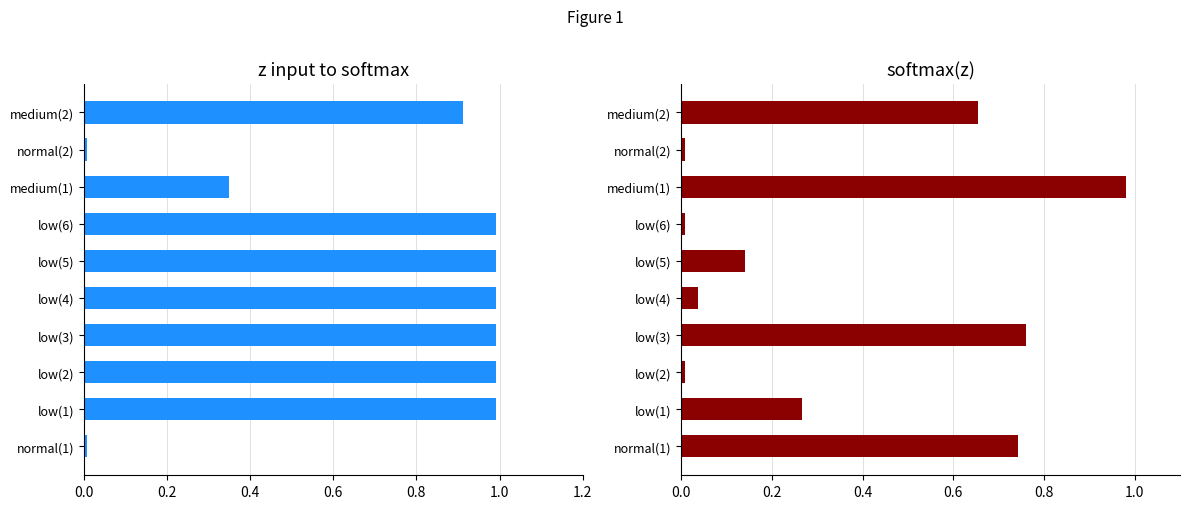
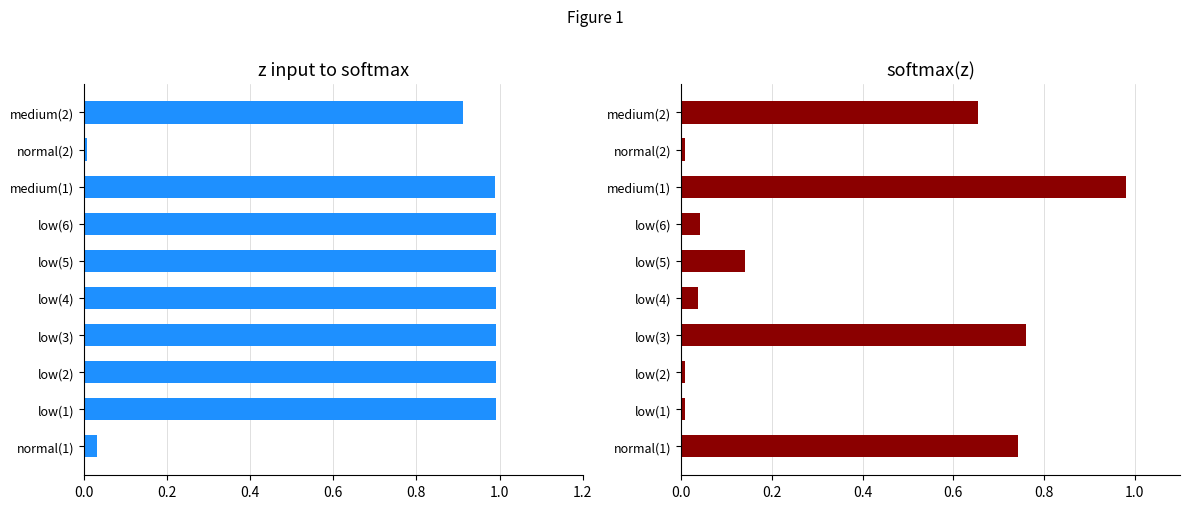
z input to softmax, medium(1): 0.35 -> 0.99
z input to softmax, normal(1): 0.01 -> 0.03
softmax(z), low(6): 0.01 -> 0.04
softmax(z), low(1): 0.27 -> 0.01
